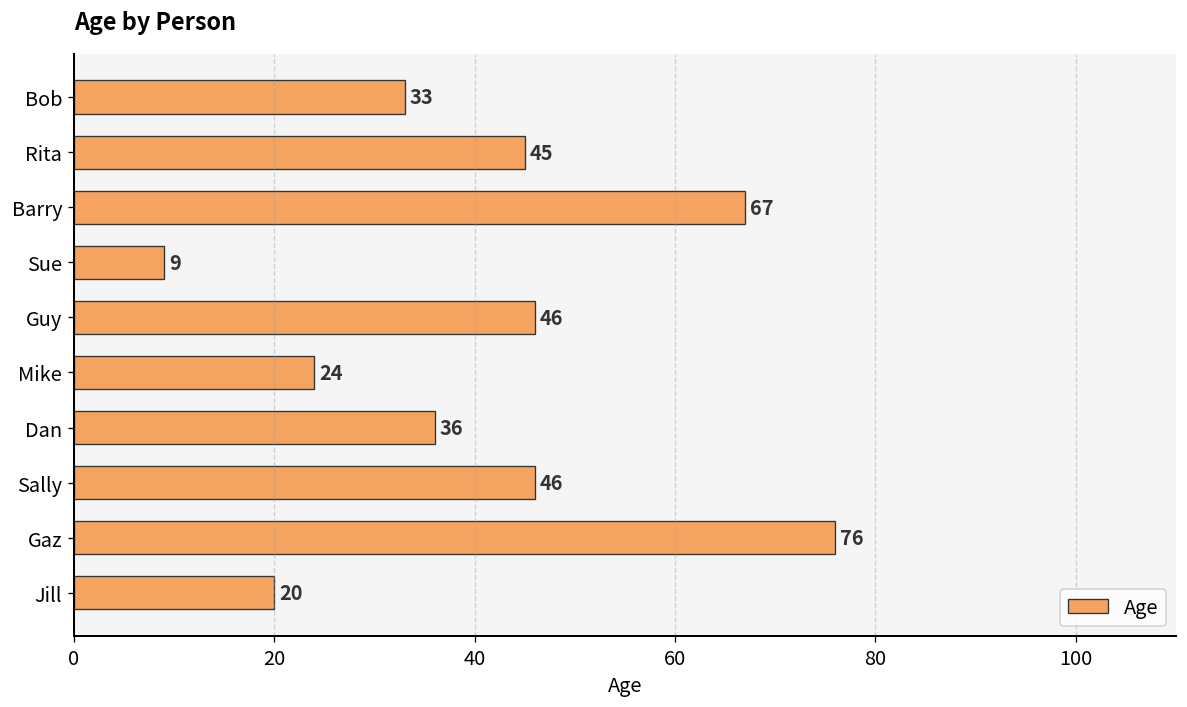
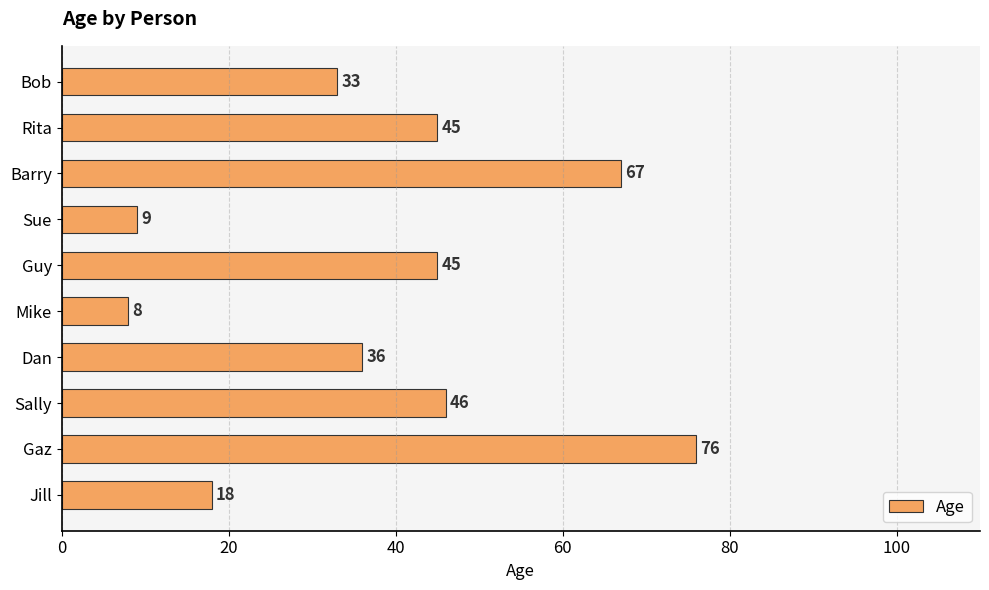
Guy: 46 -> 45
Mike: 24 -> 8
Jill: 20 -> 18
